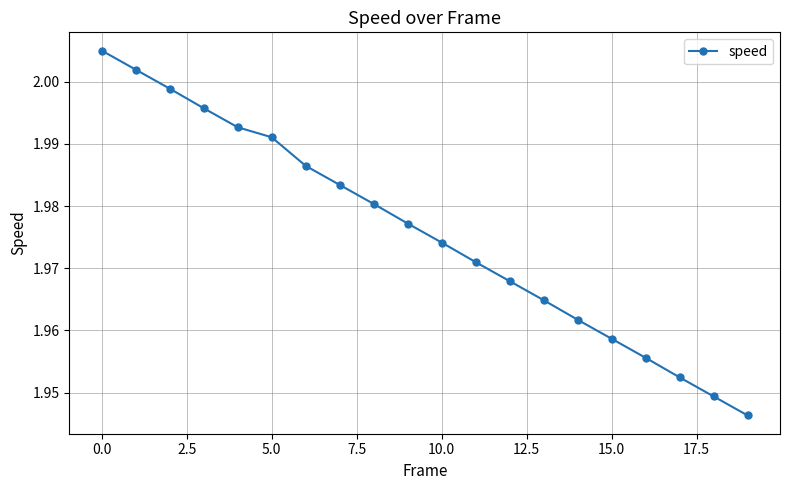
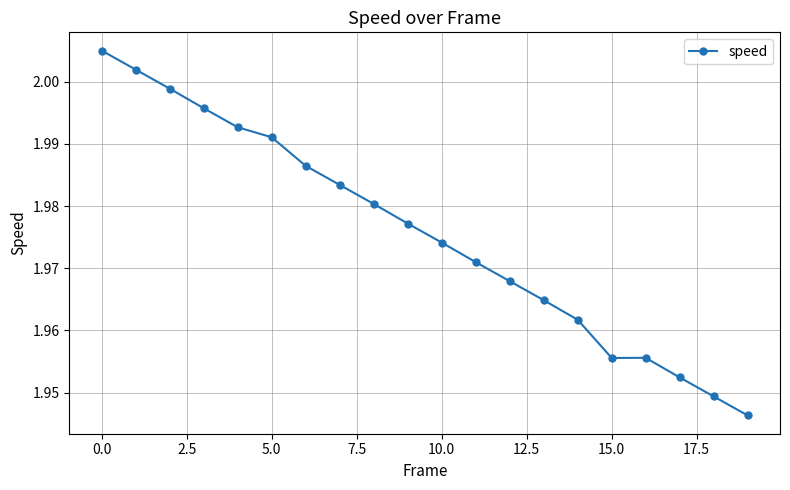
15.0: 1.959 -> 1.956
